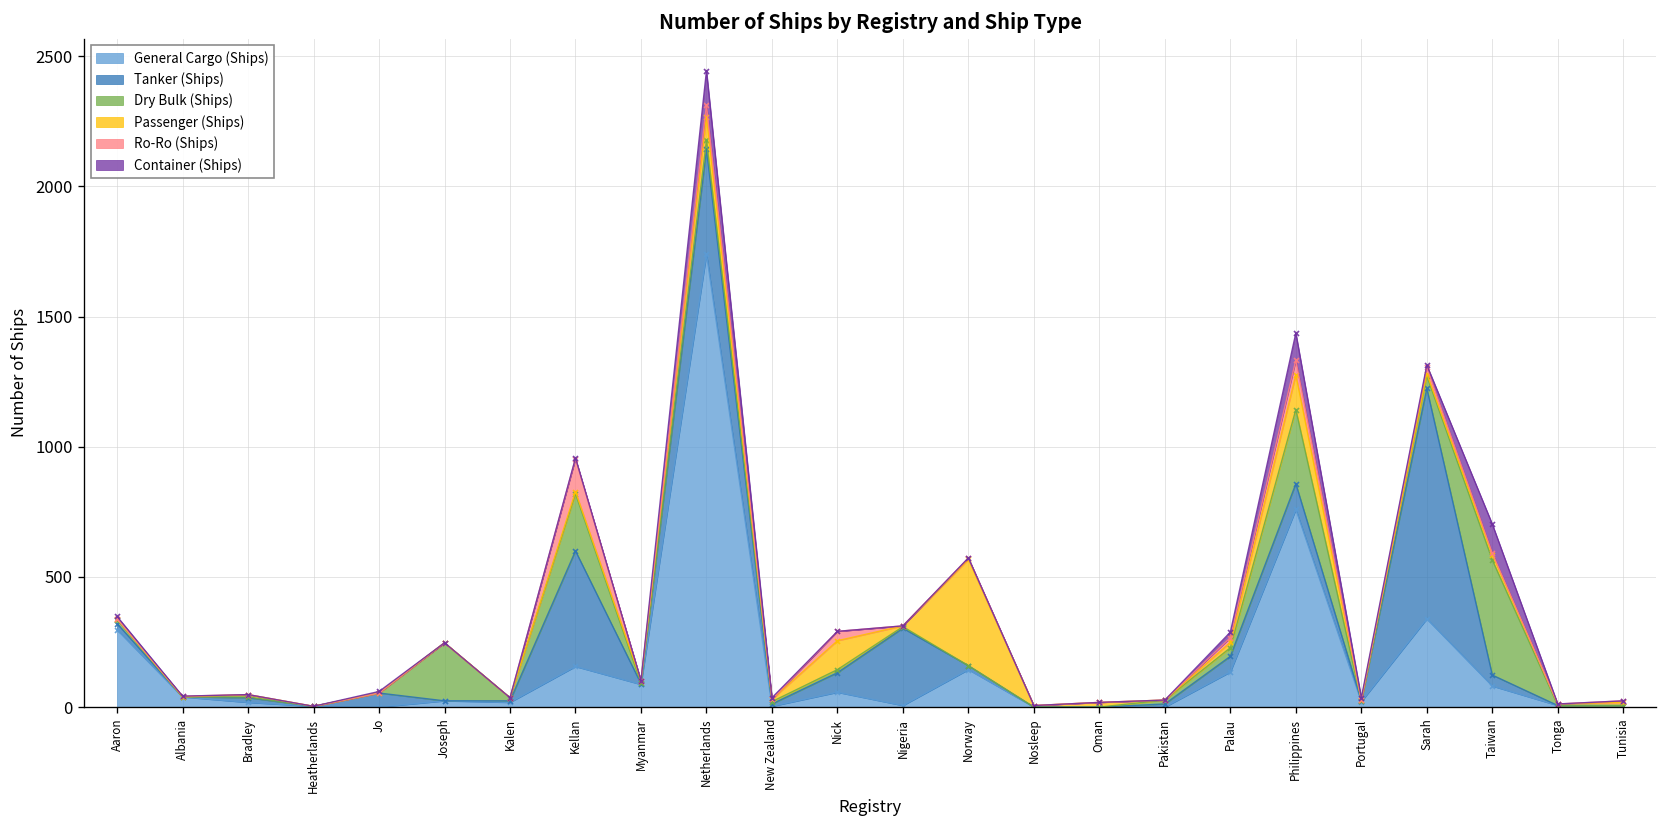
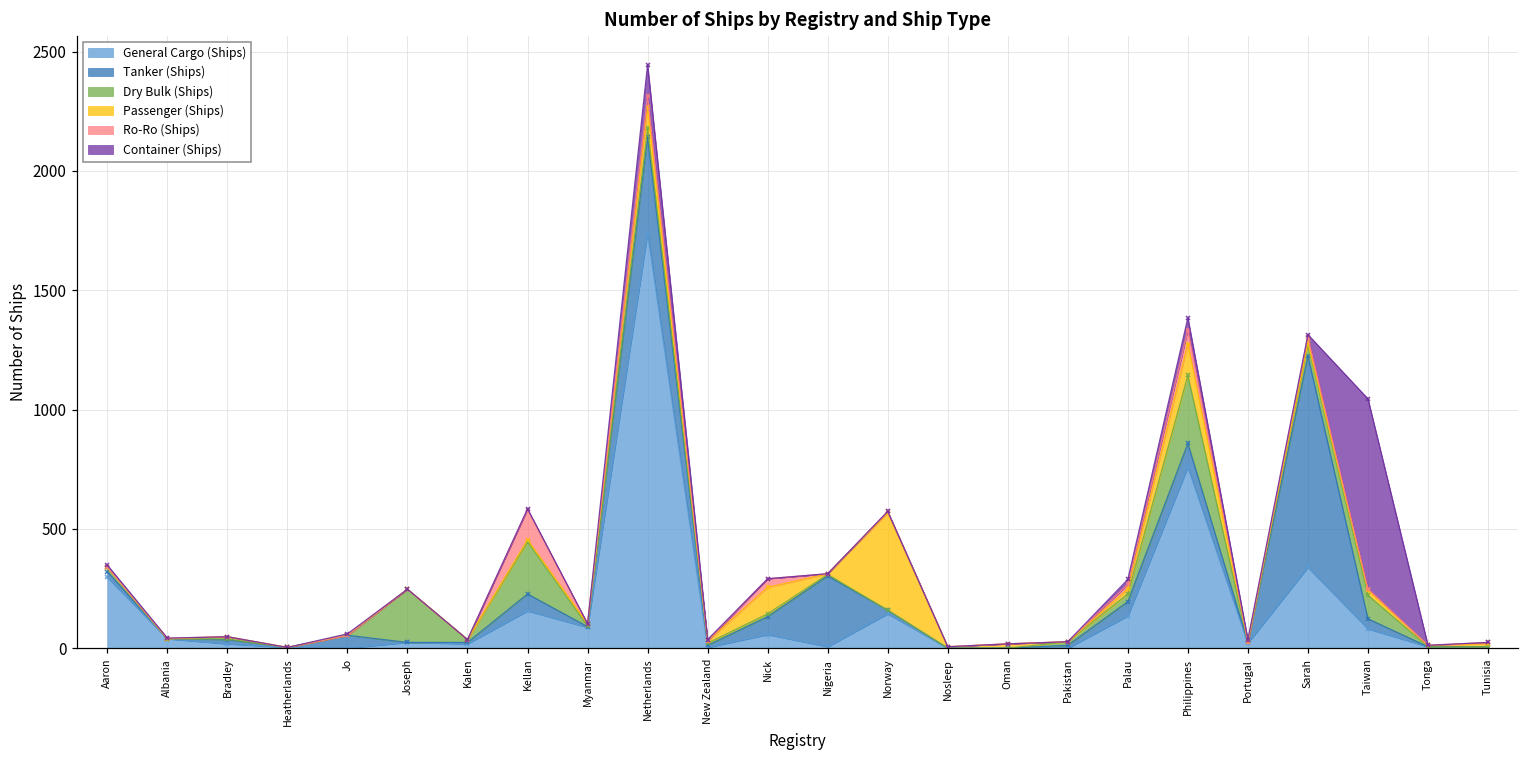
Tanker (Ships), Kellan: 440 -> 70
Container (Ships), Philippines: 100 -> 50
Dry Bulk (Ships), Taiwan: 440 -> 100
Container (Ships), Taiwan: 110 -> 800
